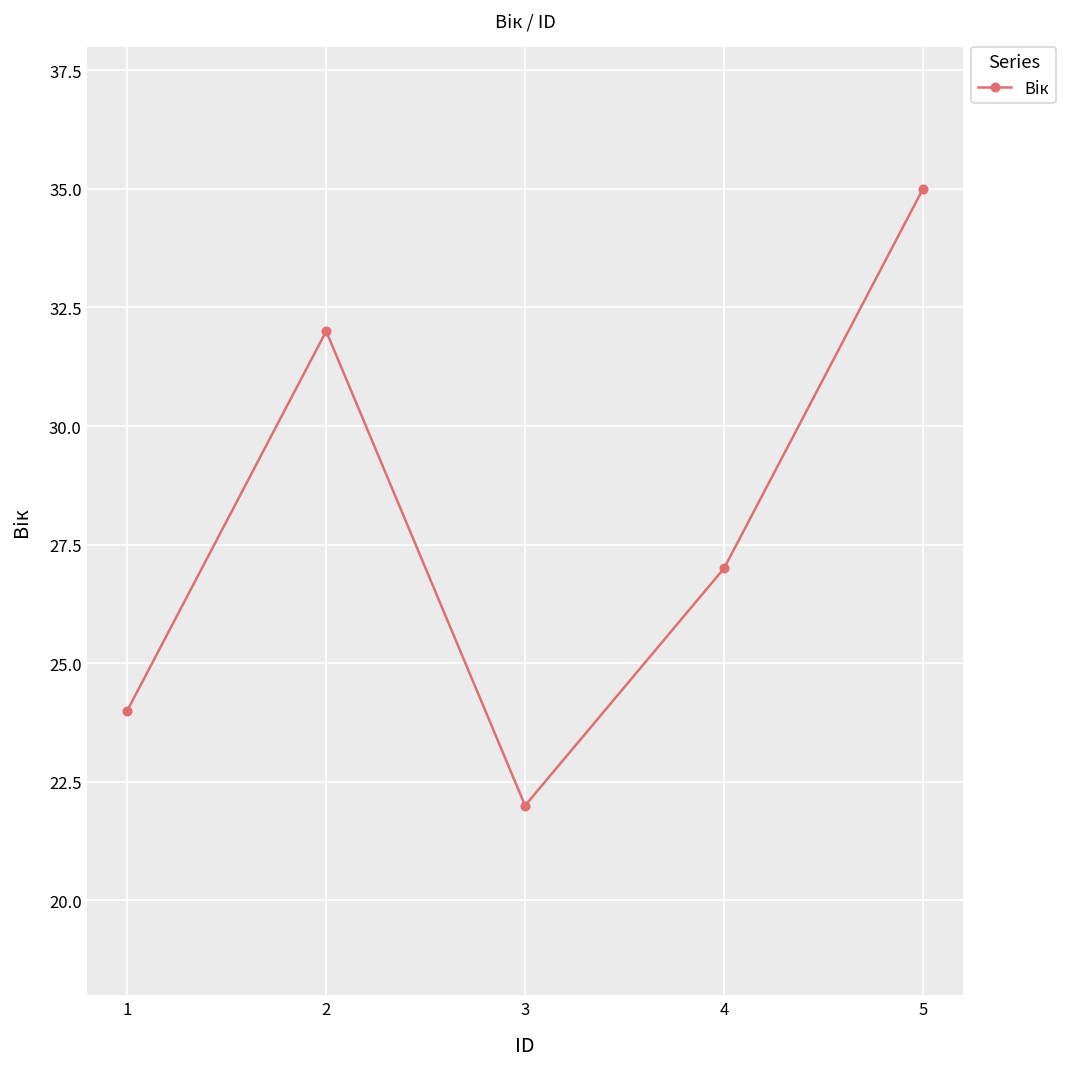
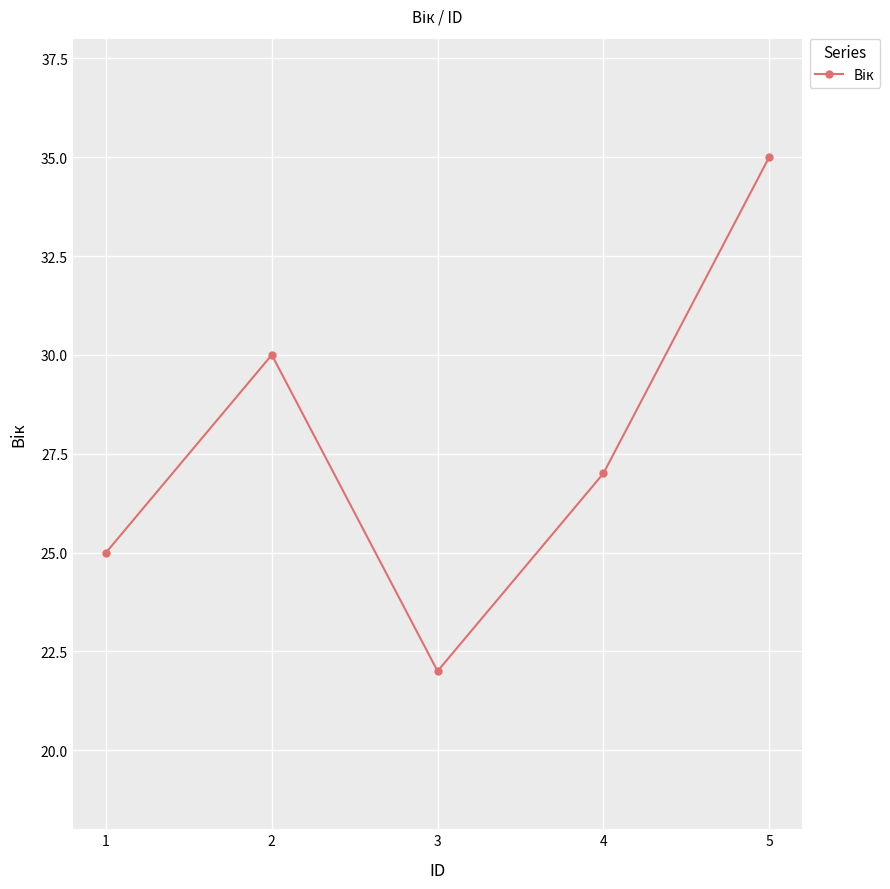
1: 24 -> 25
2: 32 -> 30
